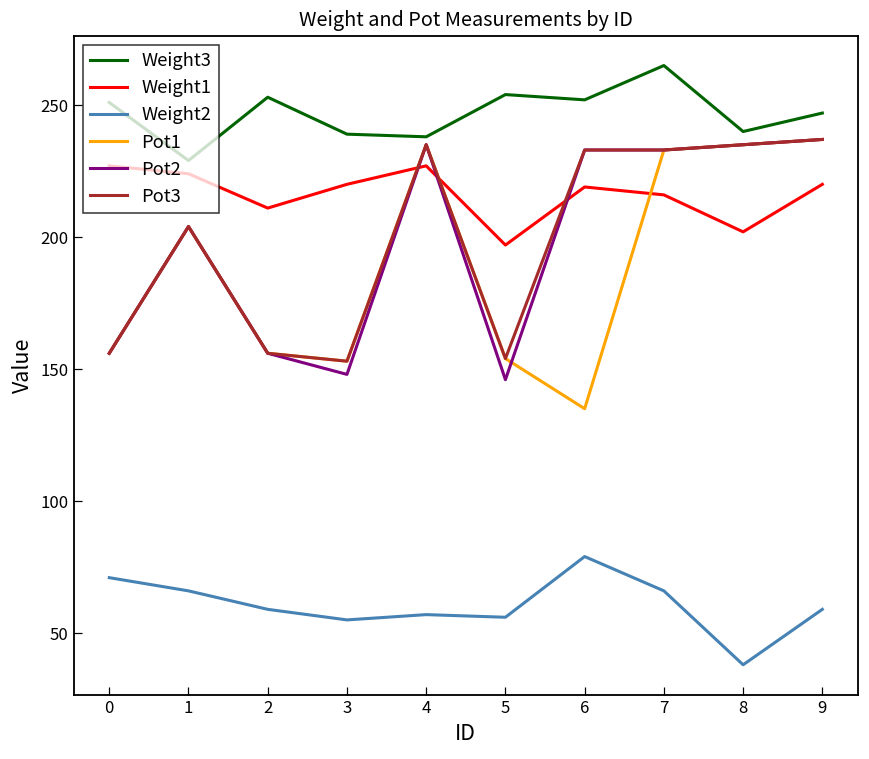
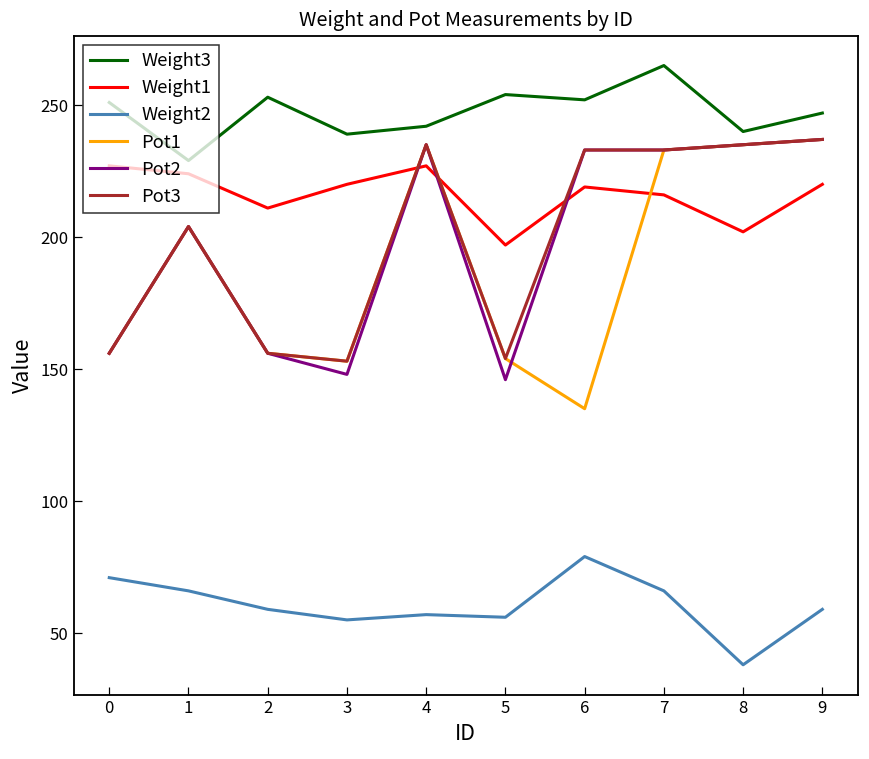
Weight3, 4: 238 -> 242
